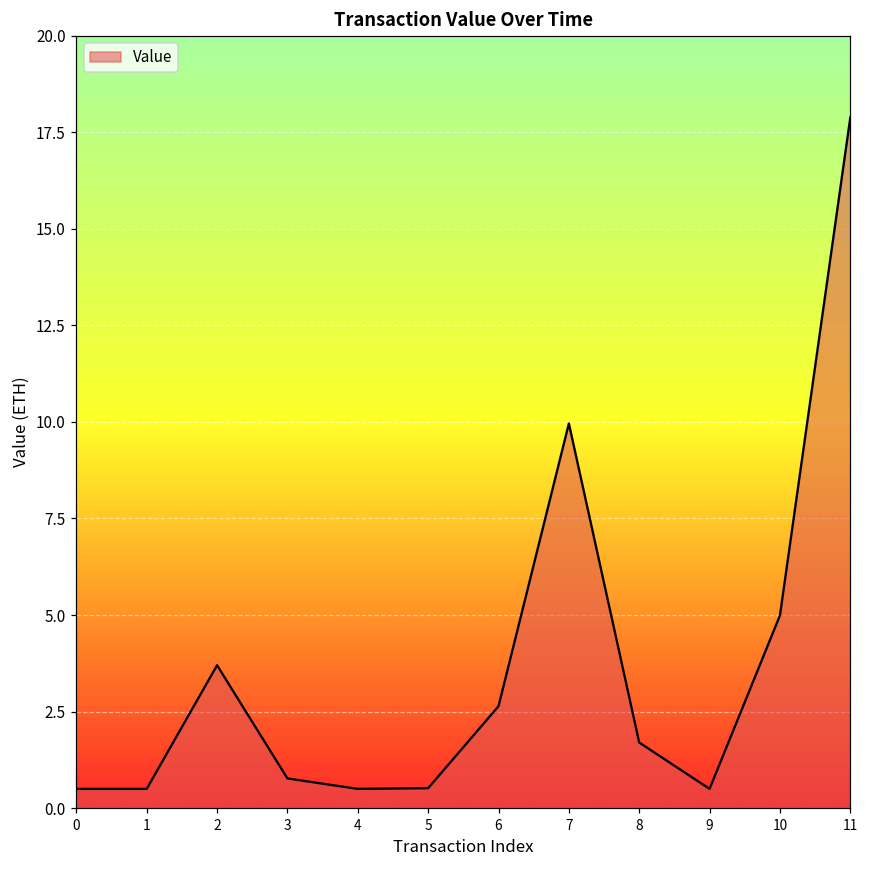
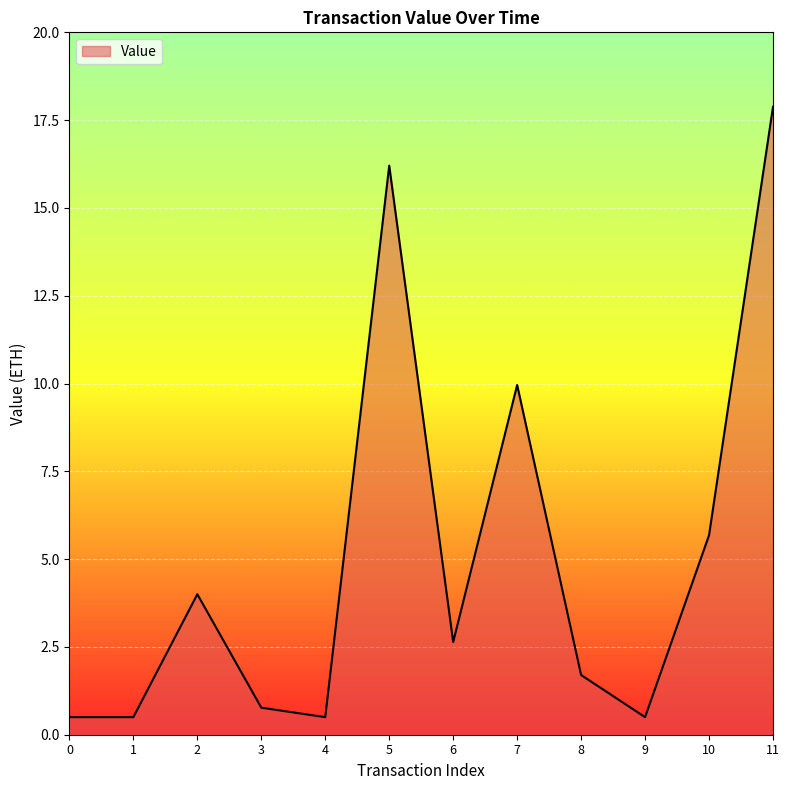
2: 3.7 -> 4.0
5: 0.5 -> 16.2
10: 5.0 -> 5.7
